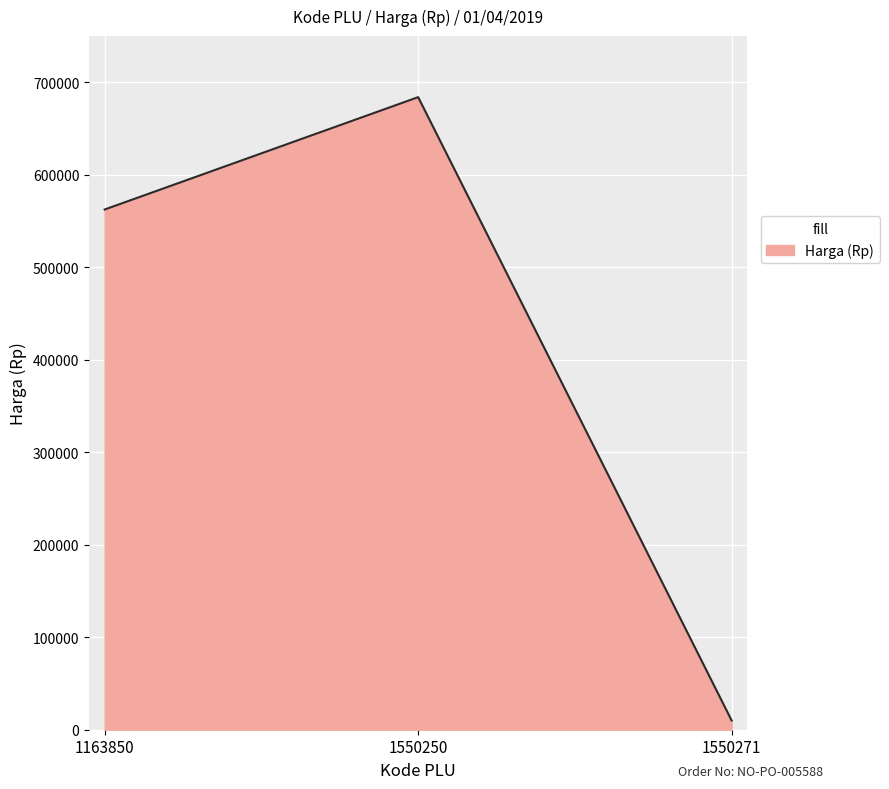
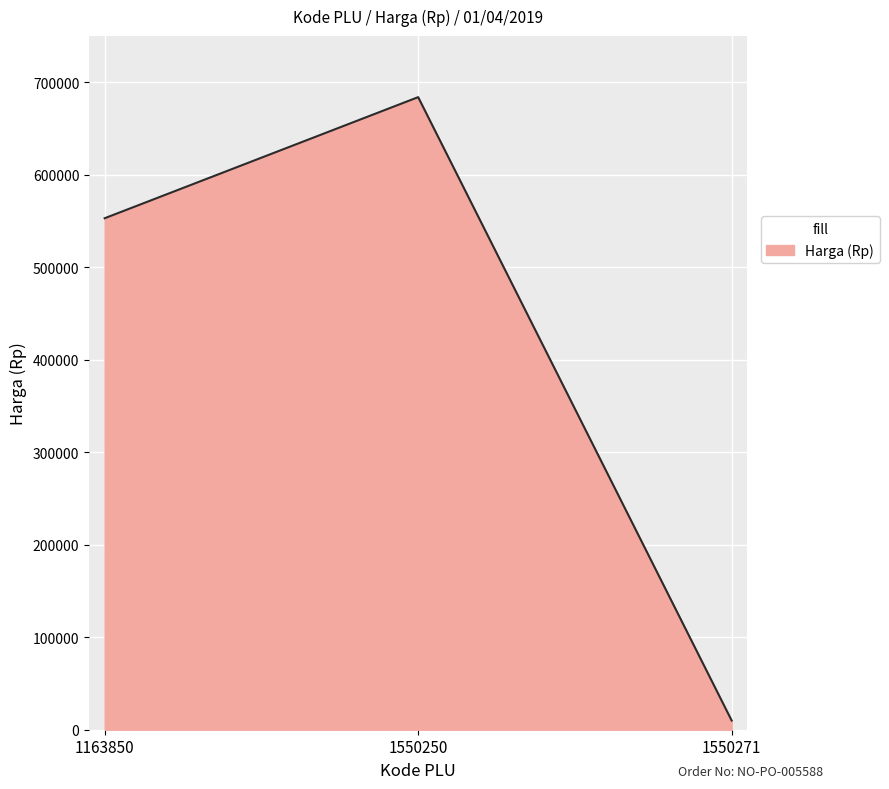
1163850: 560000 -> 550000
